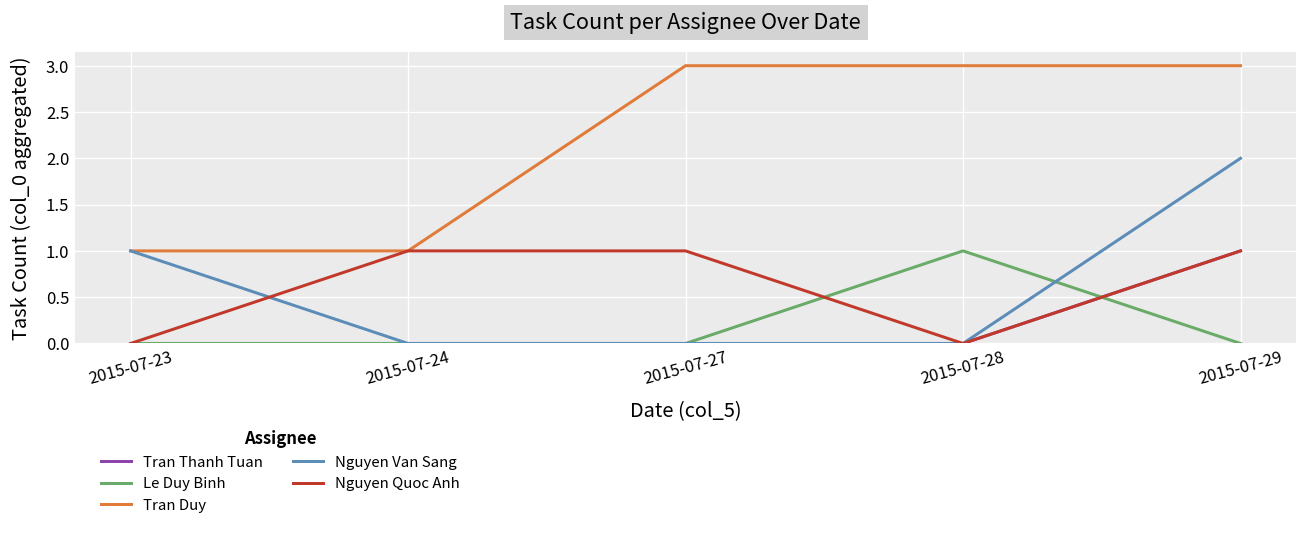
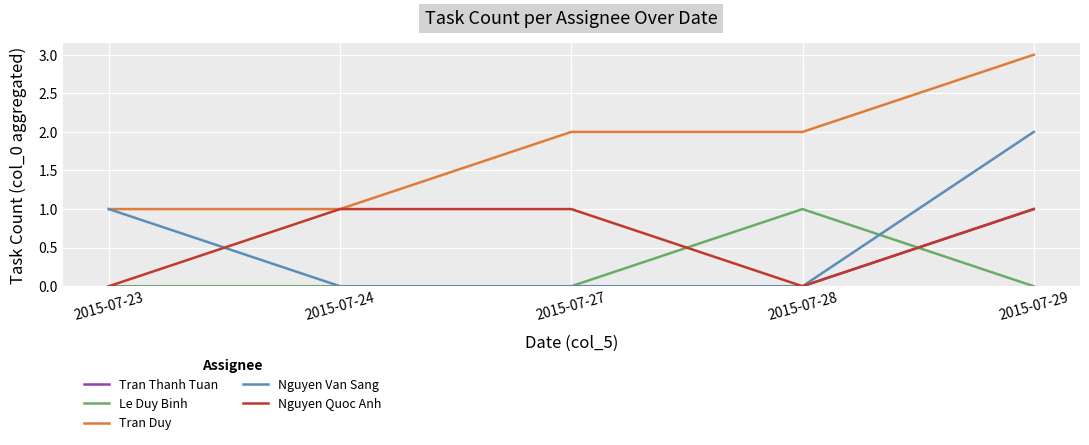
Tran Duy, 2015-07-27: 3 -> 2
Tran Duy, 2015-07-28: 3 -> 2
